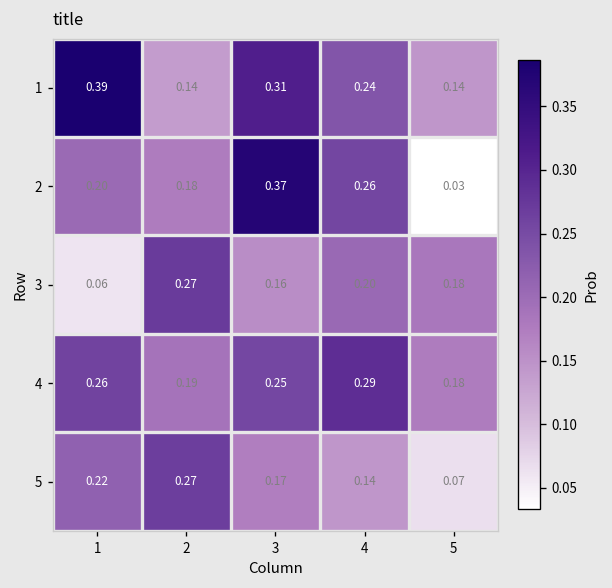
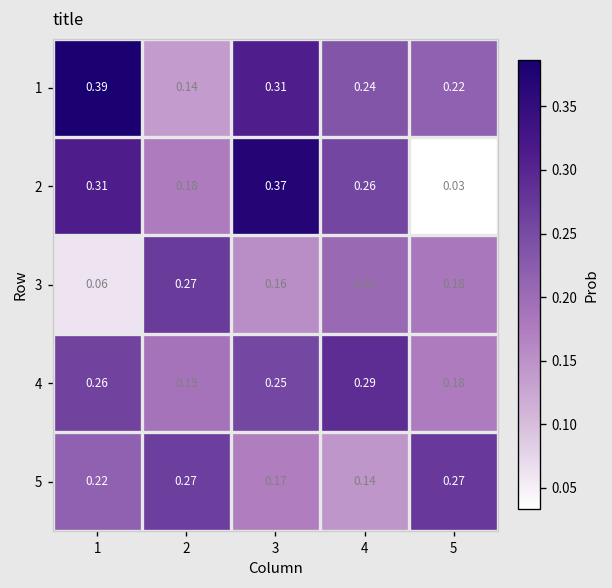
1, 5: 0.14 -> 0.22
2, 1: 0.20 -> 0.31
5, 5: 0.07 -> 0.27
